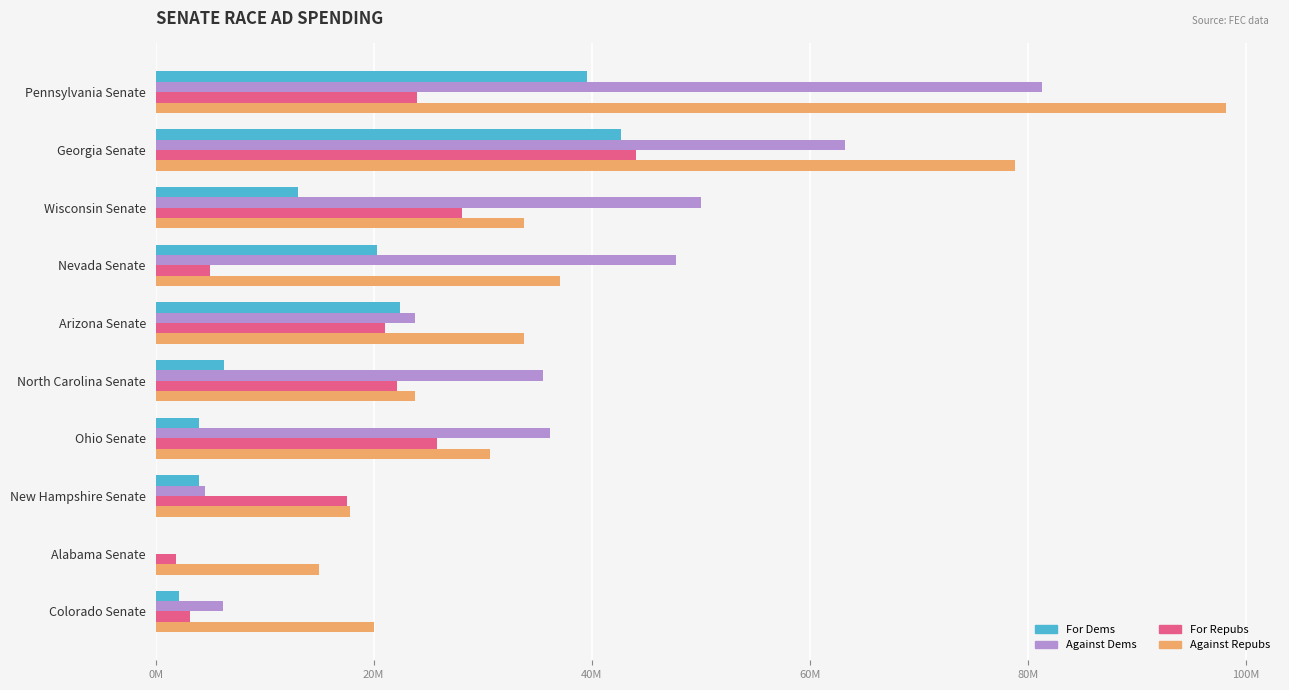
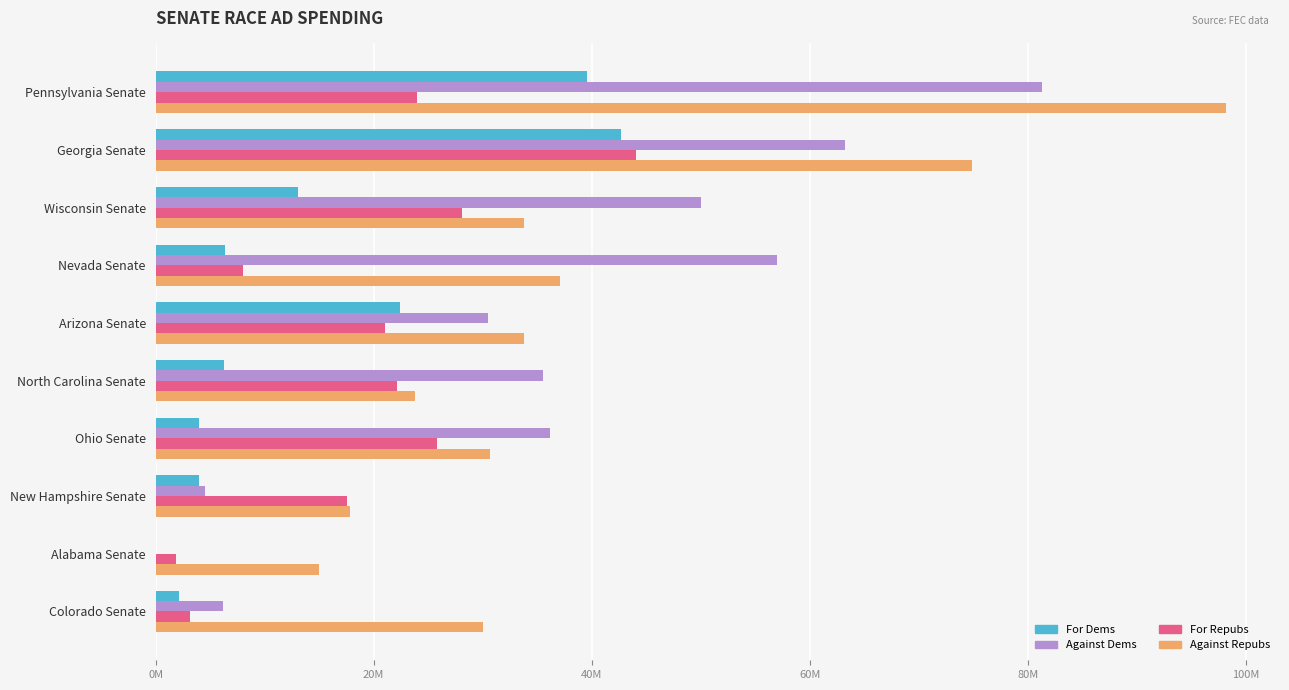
Against Repubs, Georgia Senate: 78800000 -> 74800000
For Dems, Nevada Senate: 20300000 -> 6400000
Against Dems, Nevada Senate: 47700000 -> 57000000
For Repubs, Nevada Senate: 5000000 -> 8000000
Against Dems, Arizona Senate: 23800000 -> 30500000
Against Repubs, Colorado Senate: 20000000 -> 30000000
